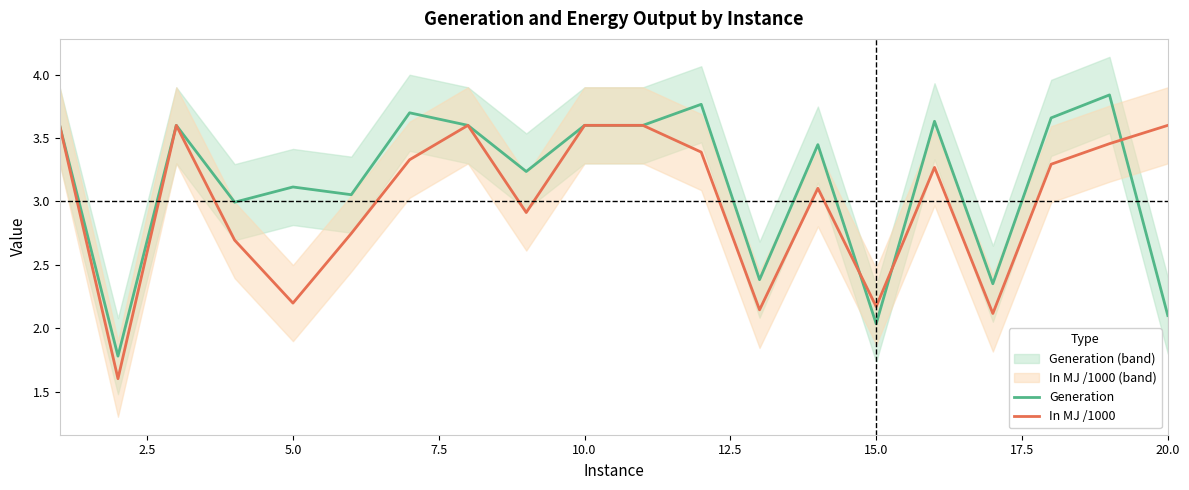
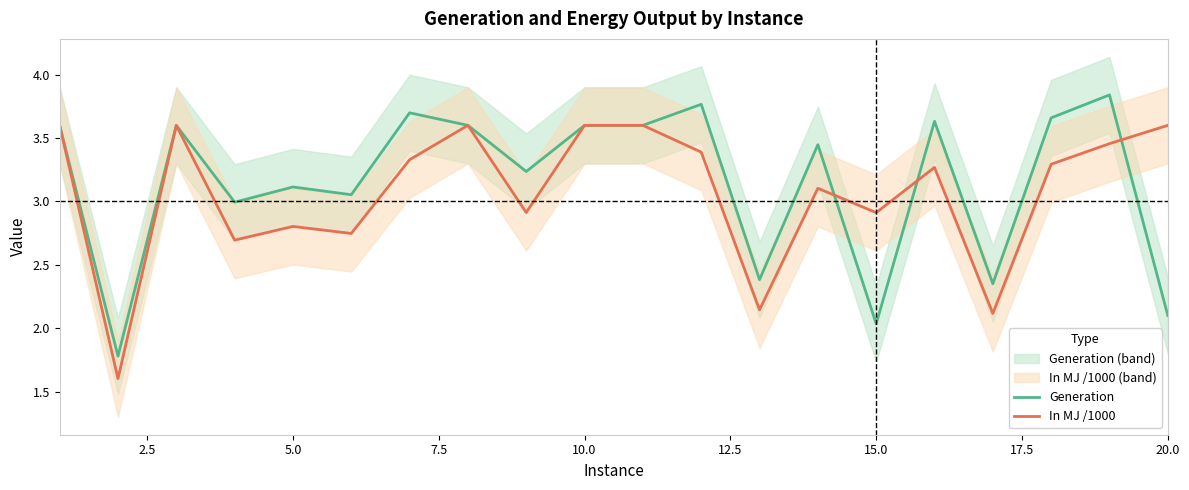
In MJ /1000, 5.0: 2.20 -> 2.80
In MJ /1000, 15.0: 2.17 -> 2.91
